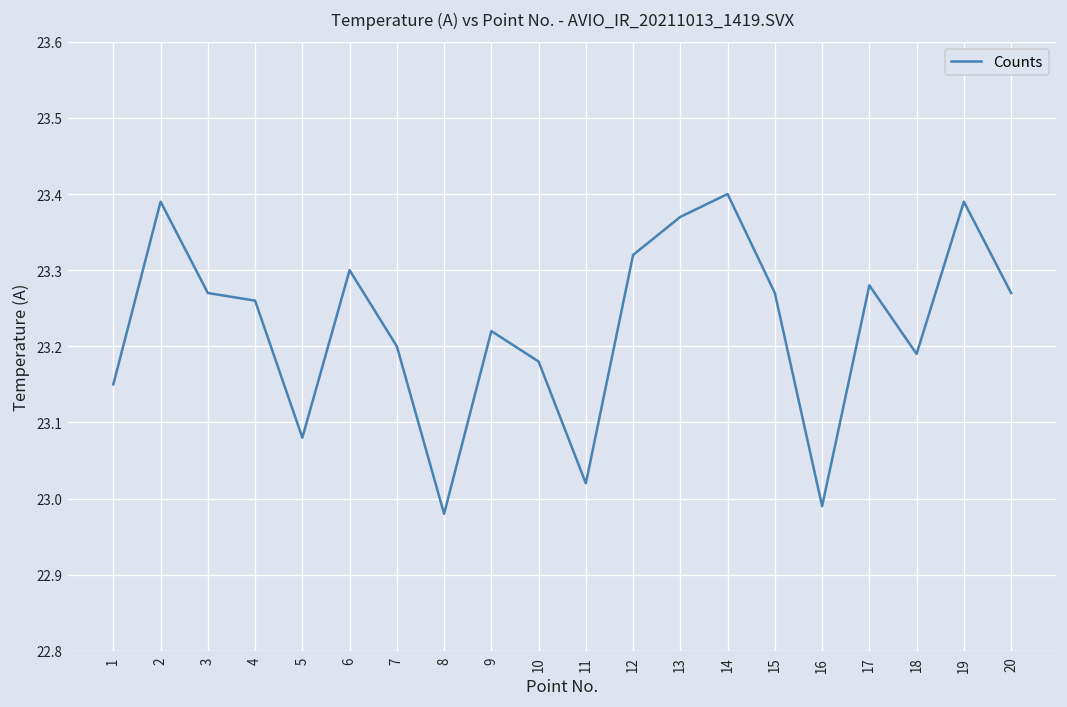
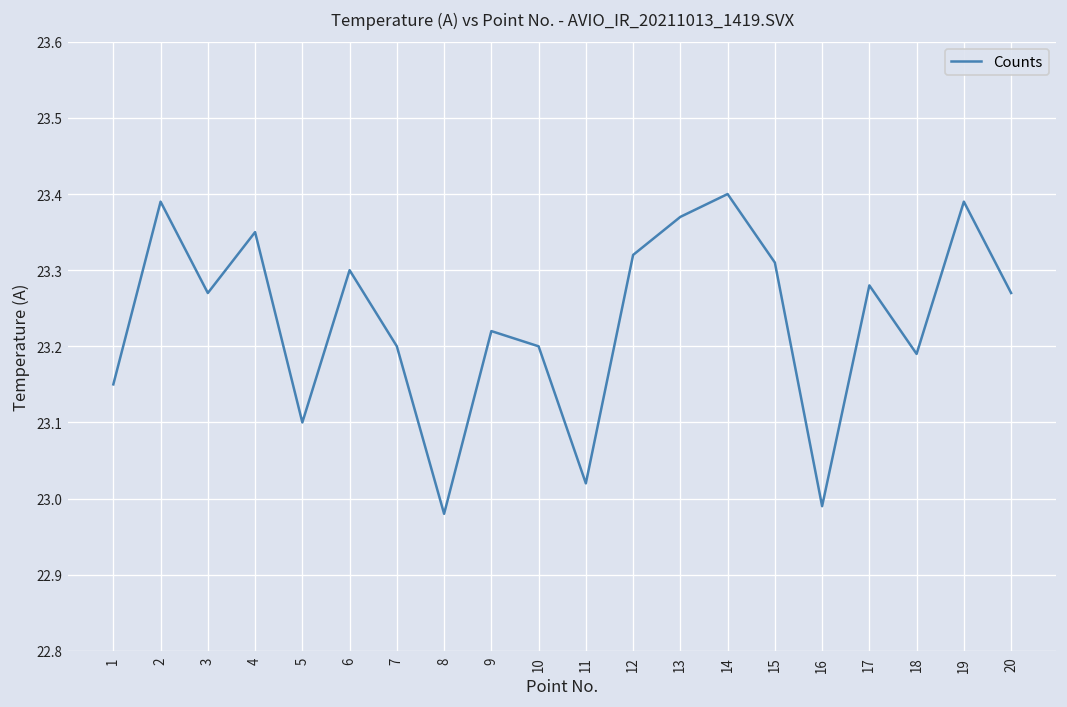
4: 23.26 -> 23.35
5: 23.08 -> 23.10
10: 23.18 -> 23.20
15: 23.27 -> 23.31
